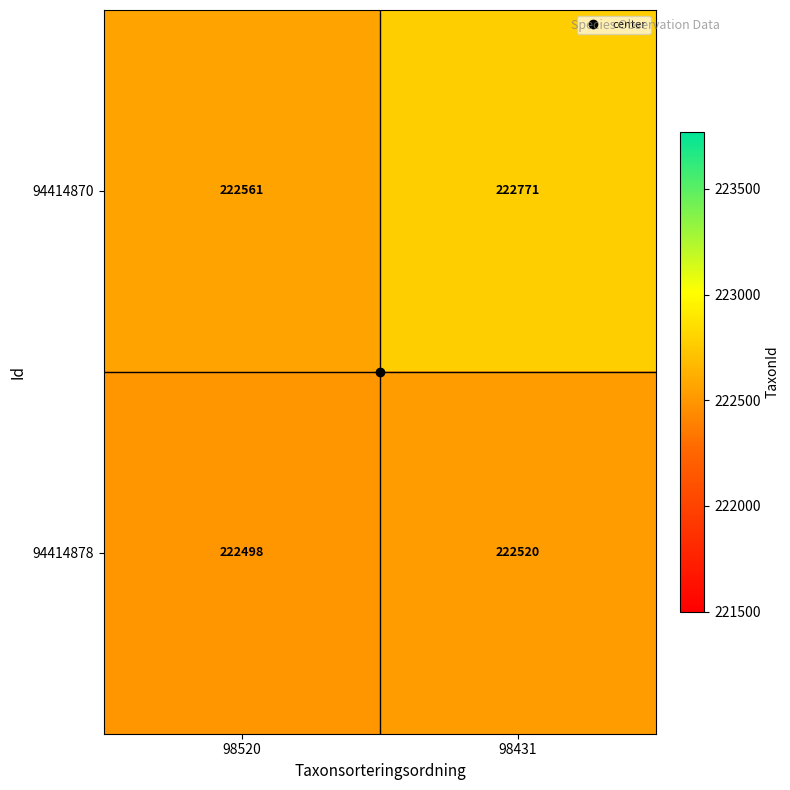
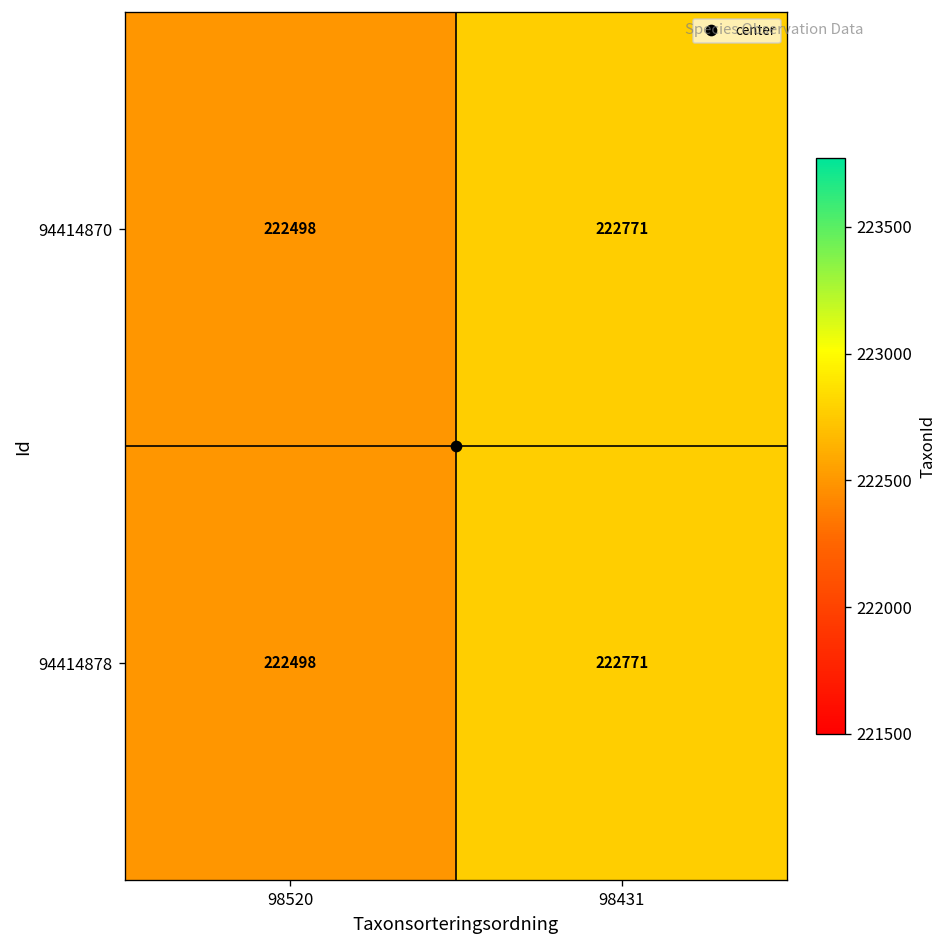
94414870, 98520: 222561 -> 222498
94414878, 98431: 222520 -> 222771
